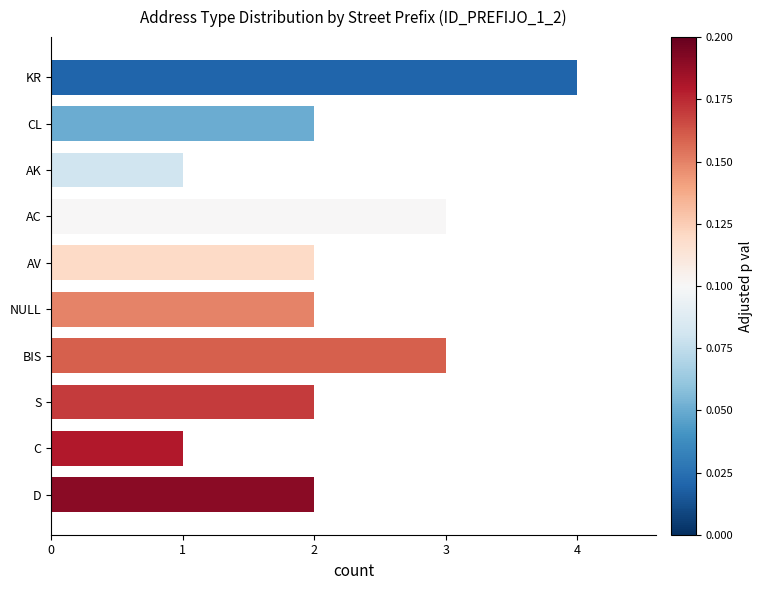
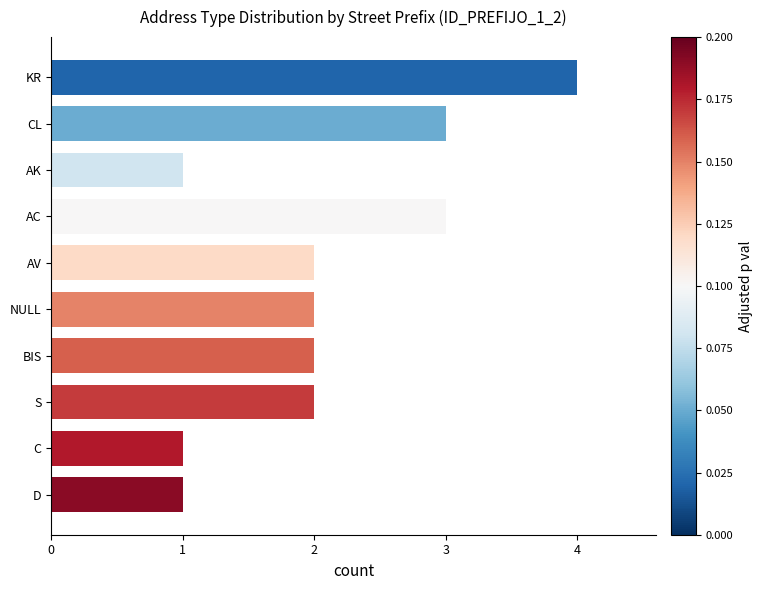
CL: 2 -> 3
BIS: 3 -> 2
D: 2 -> 1
